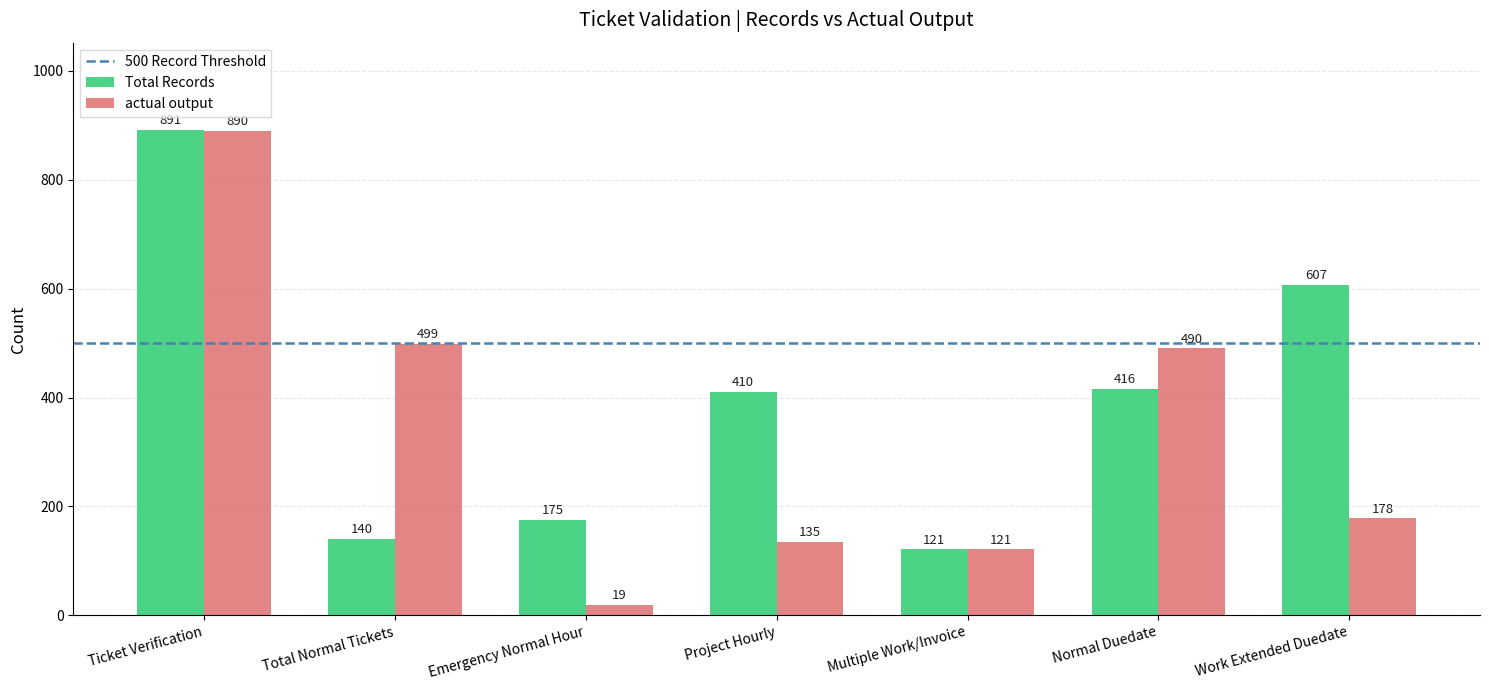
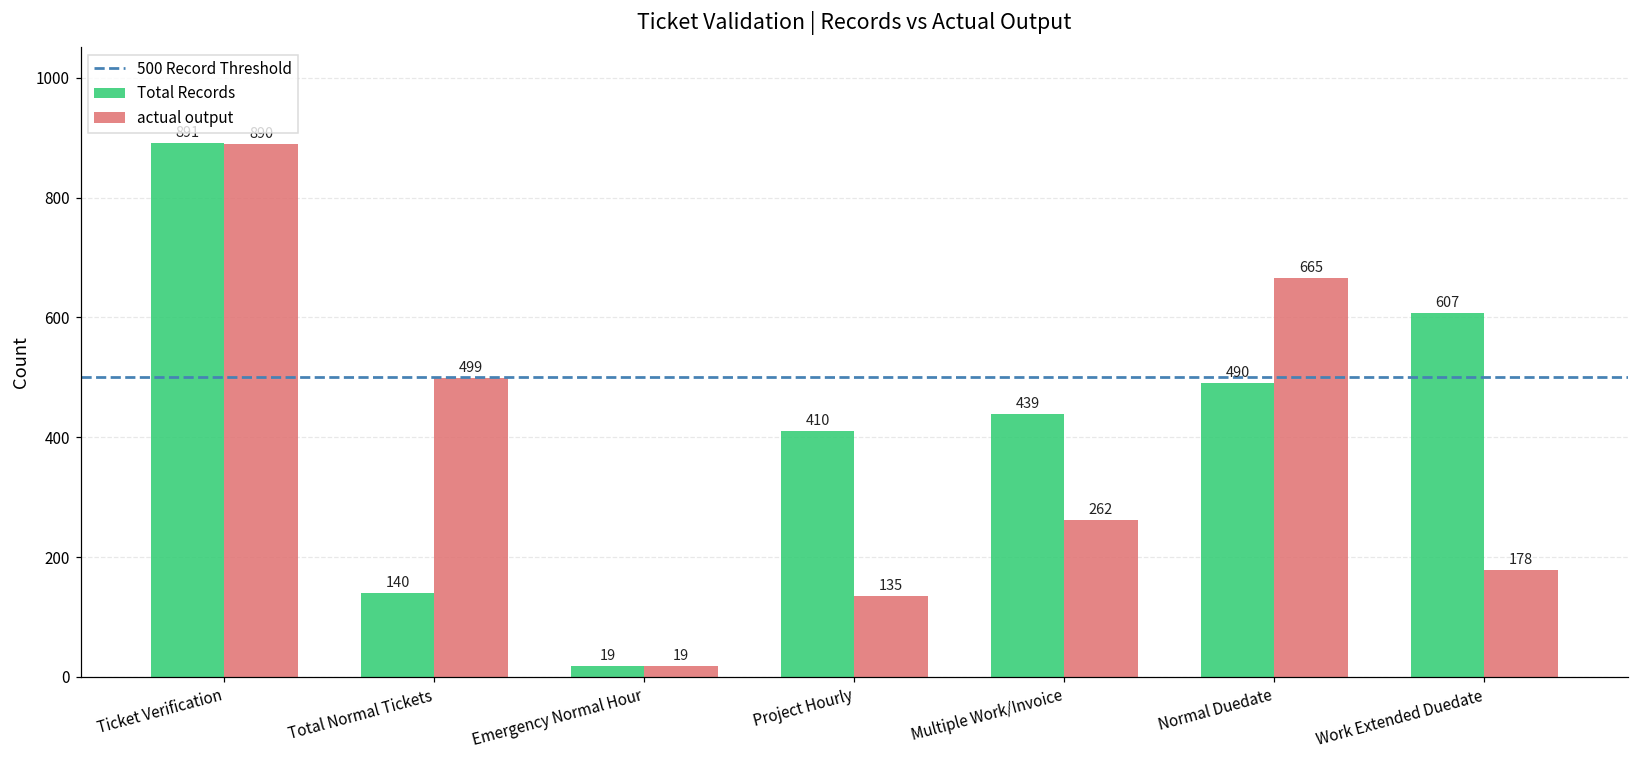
Total Records, Emergency Normal Hour: 175 -> 19
Total Records, Multiple Work/Invoice: 121 -> 439
actual output, Multiple Work/Invoice: 121 -> 262
Total Records, Normal Duedate: 416 -> 490
actual output, Normal Duedate: 490 -> 665
